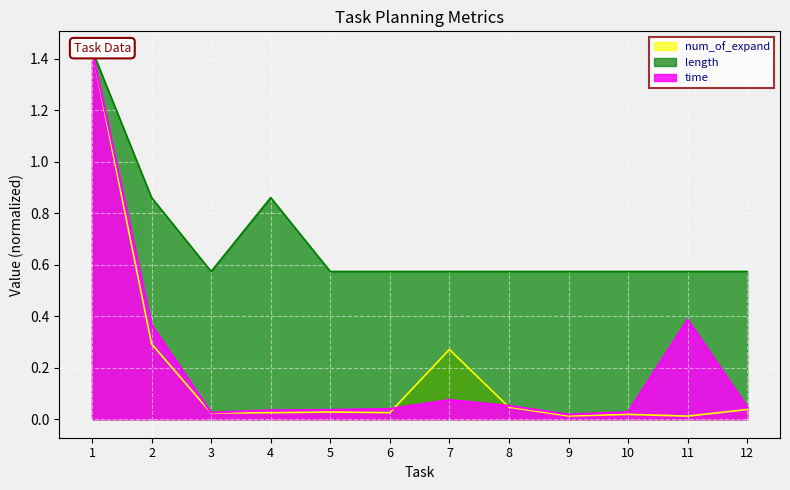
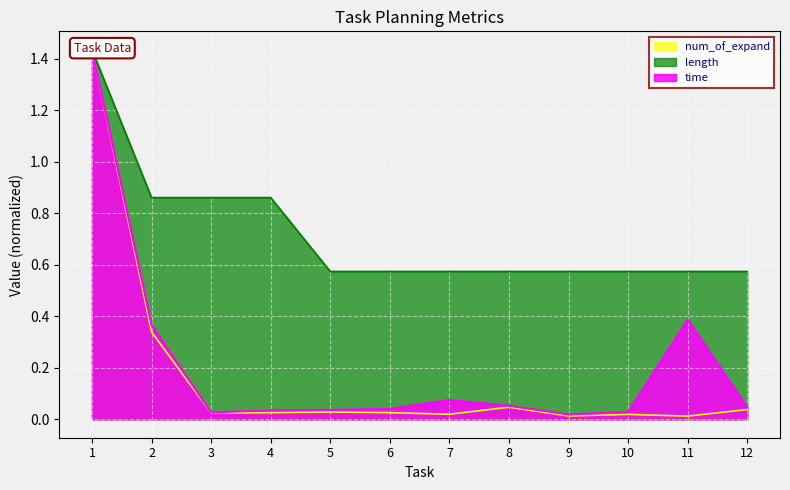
num_of_expand, 2: 0.29 -> 0.34
length, 3: 0.57 -> 0.86
num_of_expand, 7: 0.27 -> 0.02
